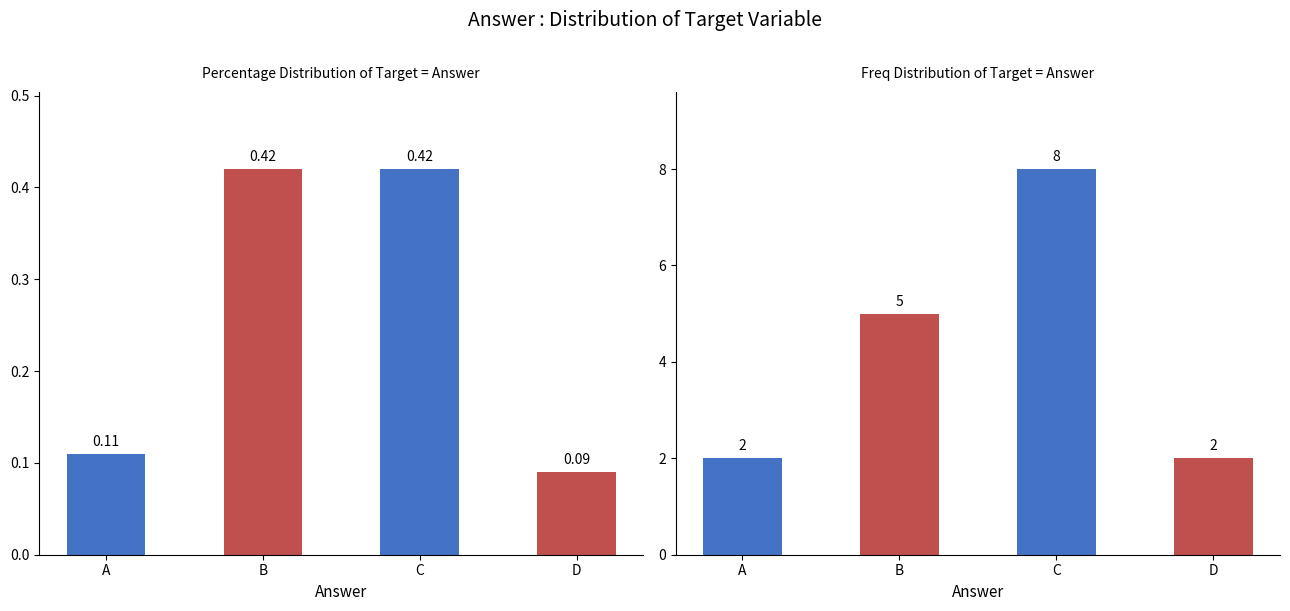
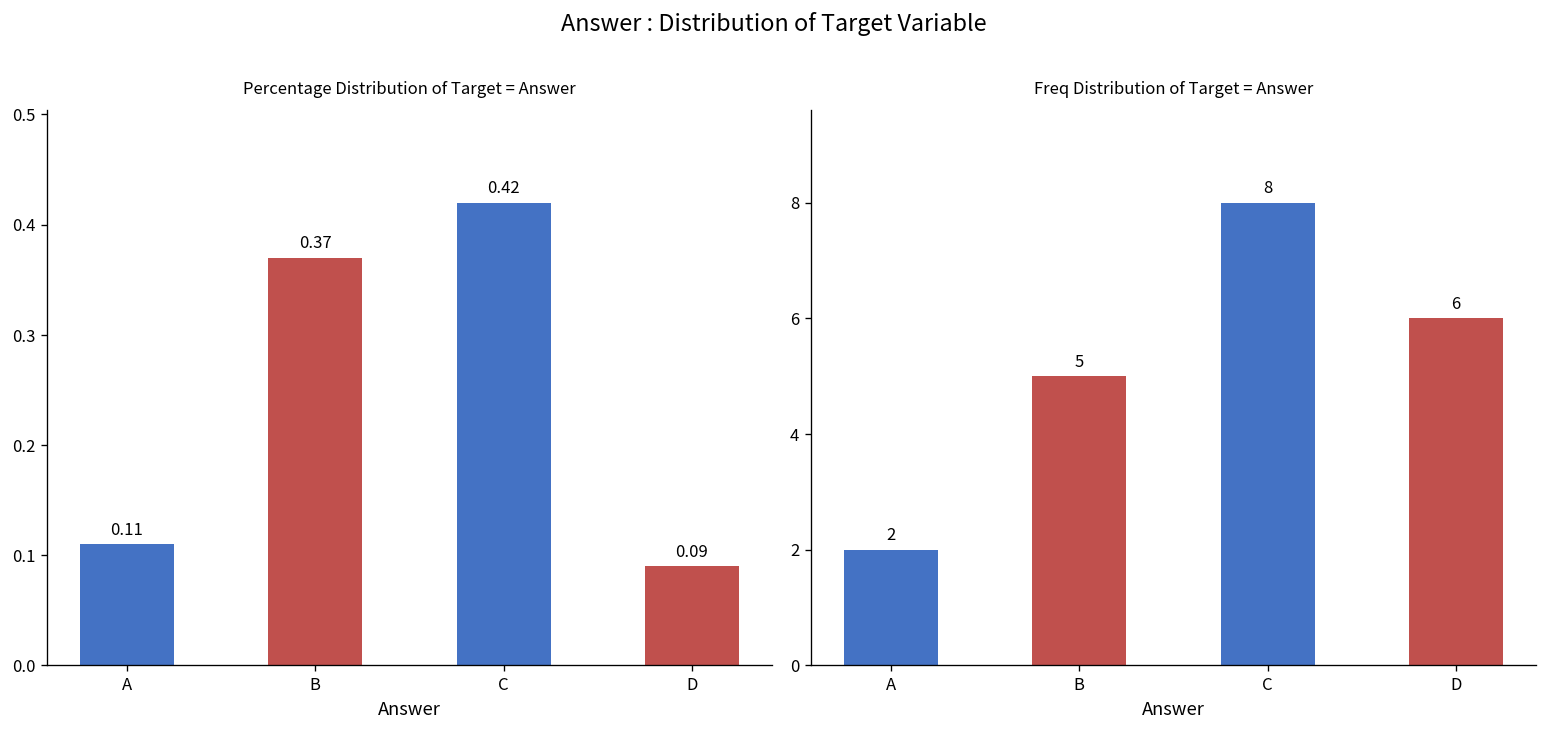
Percentage Distribution of Target = Answer, B: 0.42 -> 0.37
Freq Distribution of Target = Answer, D: 2 -> 6
